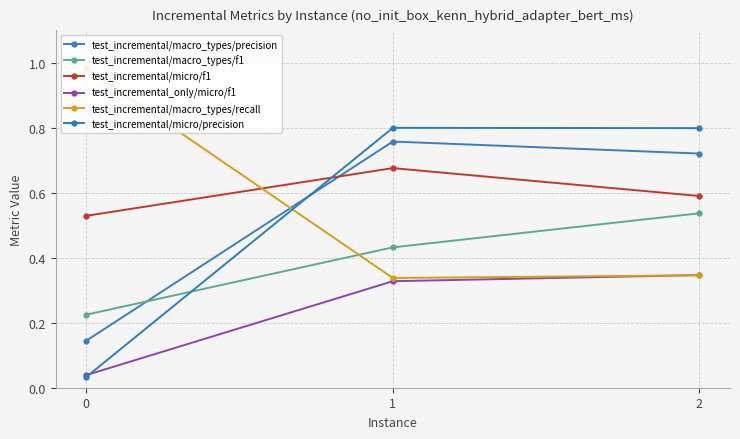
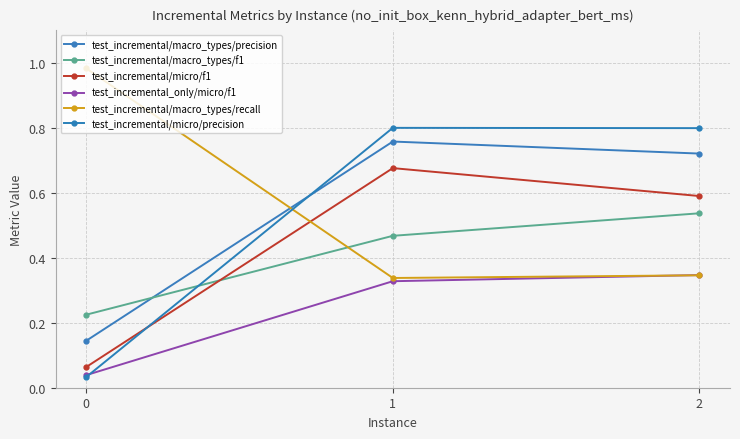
test_incremental/micro/f1, 0: 0.53 -> 0.06
test_incremental/macro_types/f1, 1: 0.43 -> 0.47
